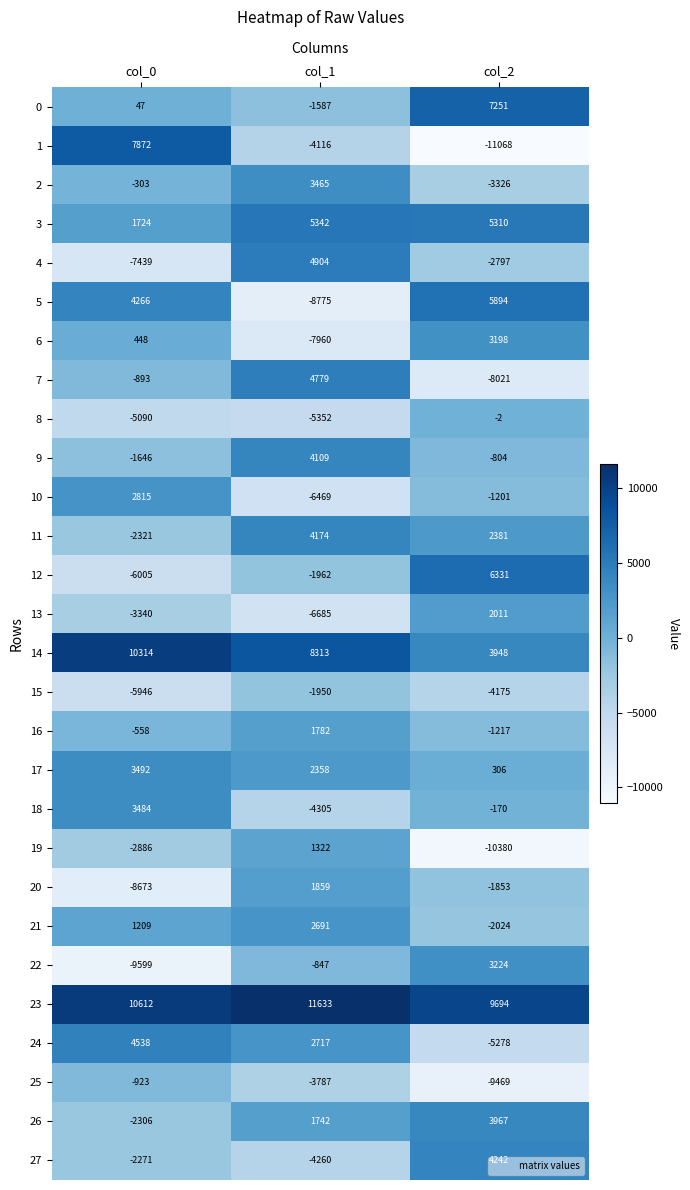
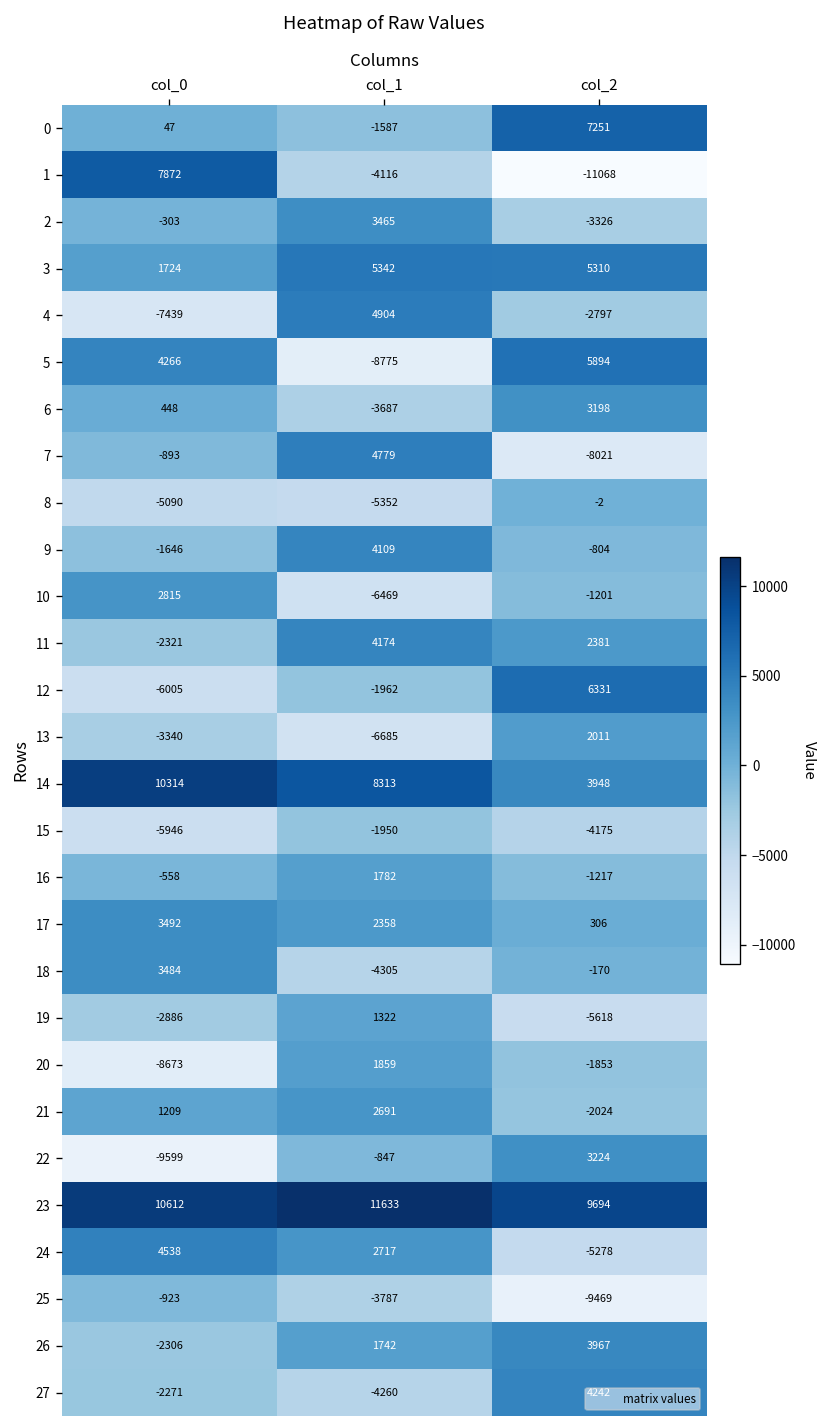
6, col_1: -7960 -> -3687
19, col_2: -10380 -> -5618
